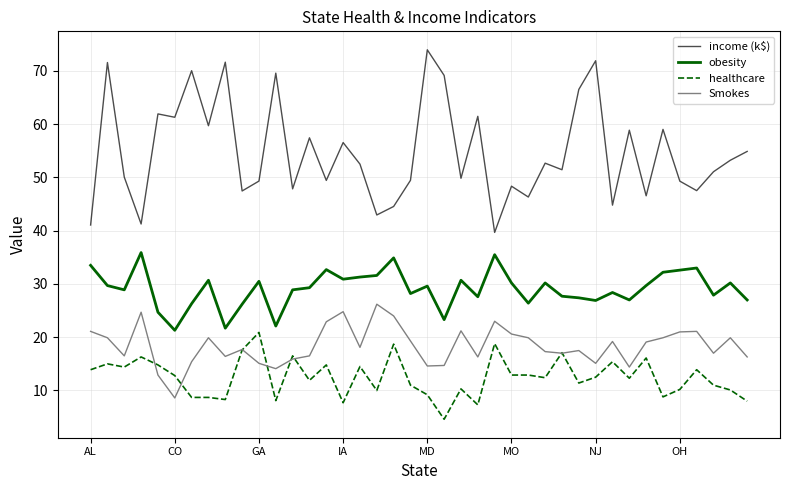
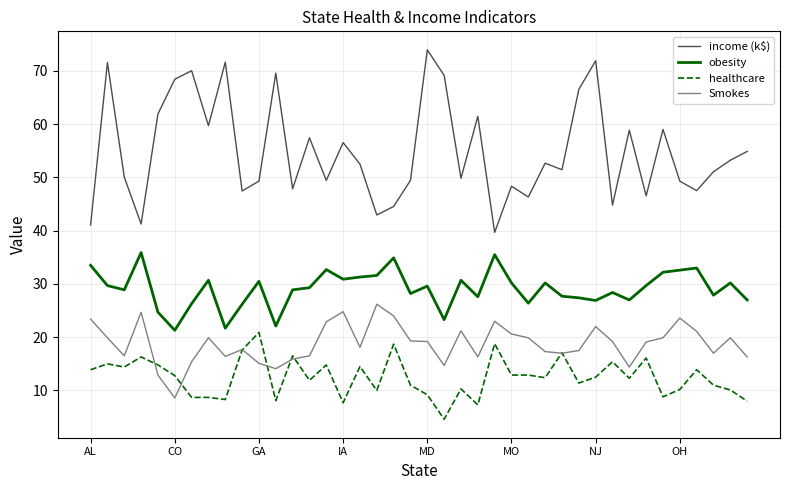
Smokes, AL: 21 -> 23
income (k$), CO: 61 -> 68
Smokes, MD: 15 -> 19
Smokes, NJ: 15 -> 22
Smokes, OH: 21 -> 24
